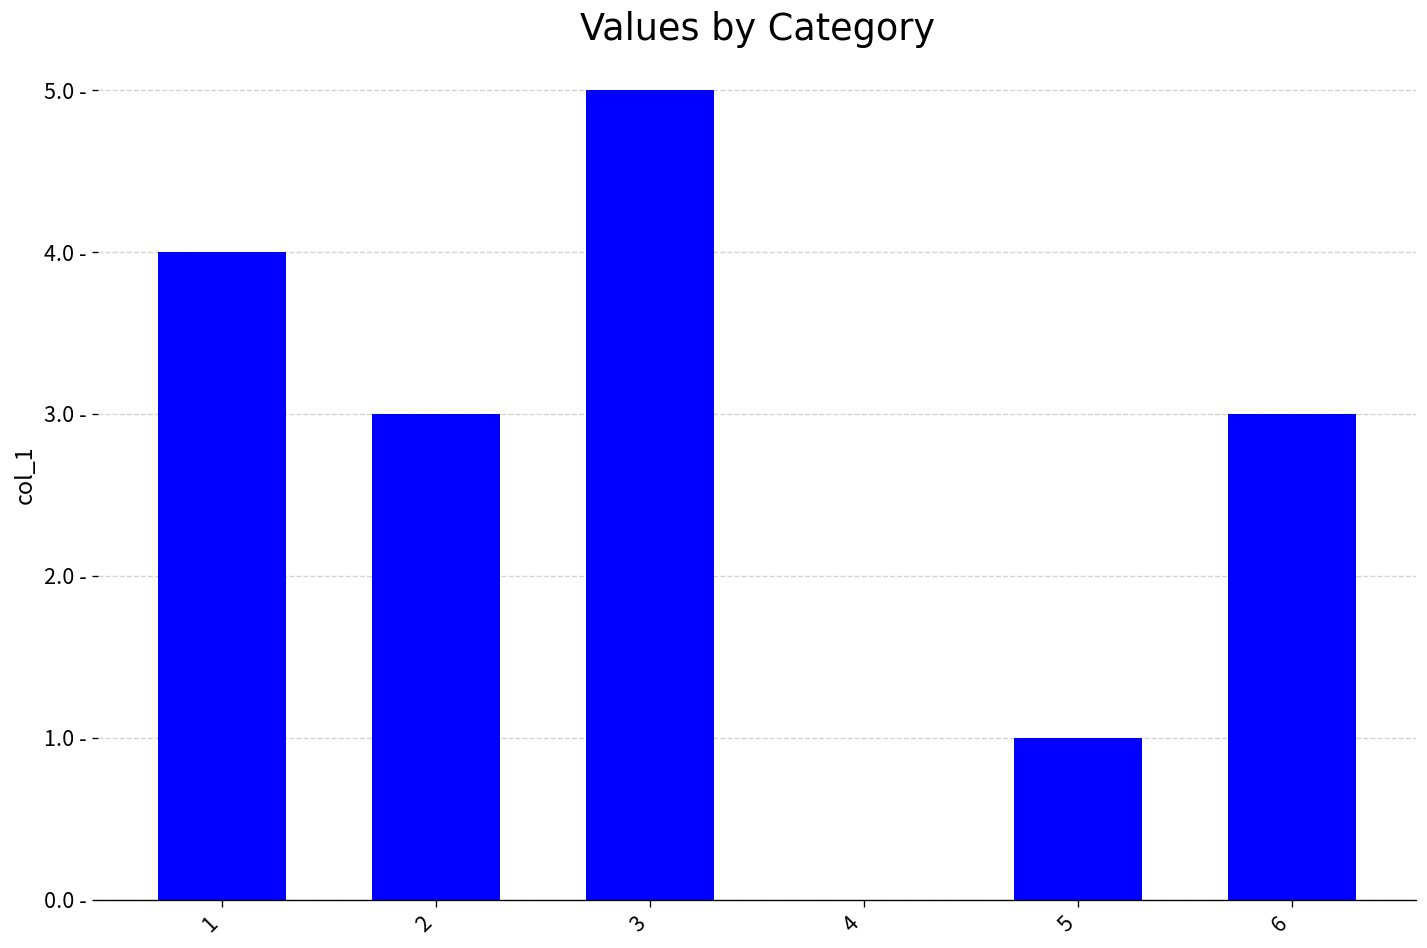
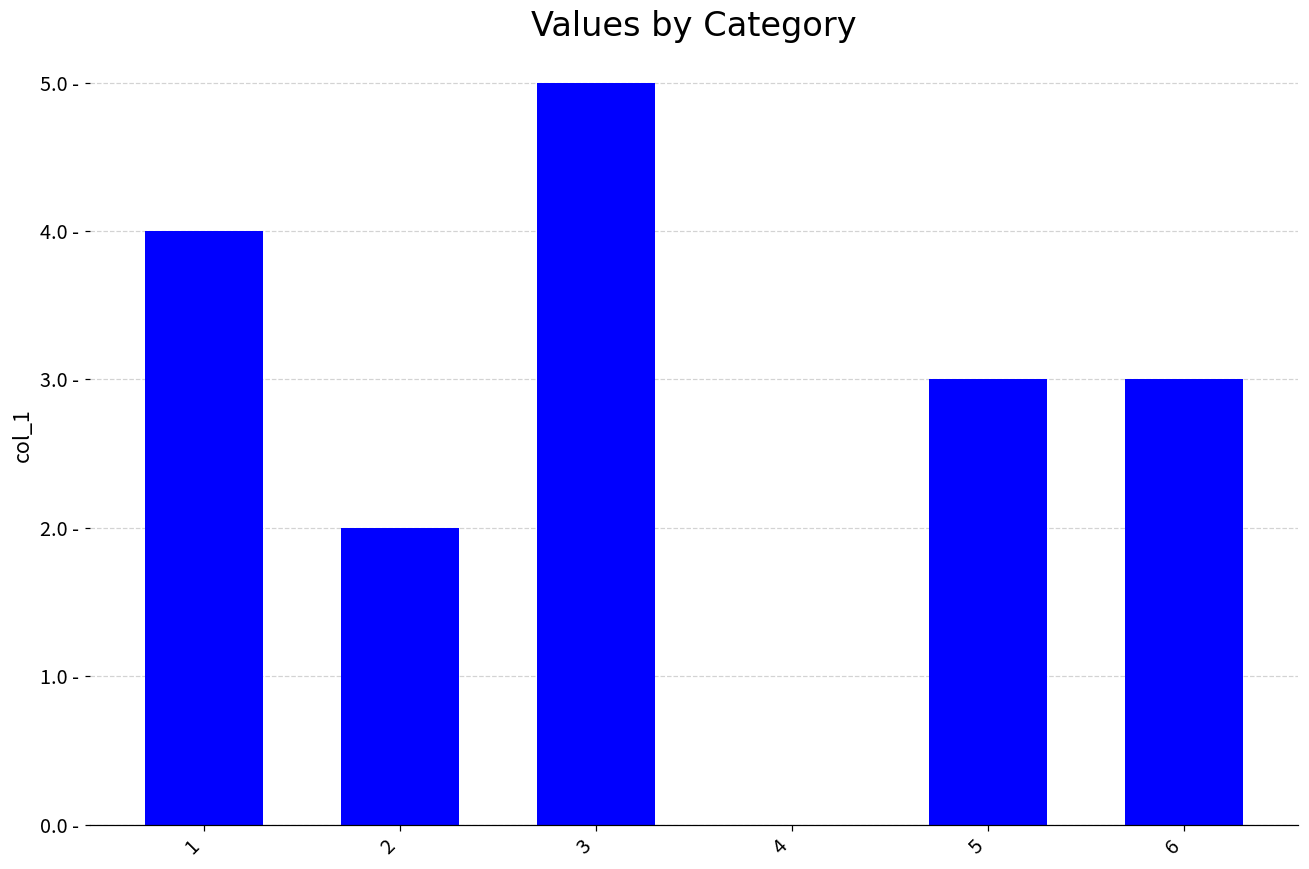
2: 3 - -> 2 -
5: 1 - -> 3 -
